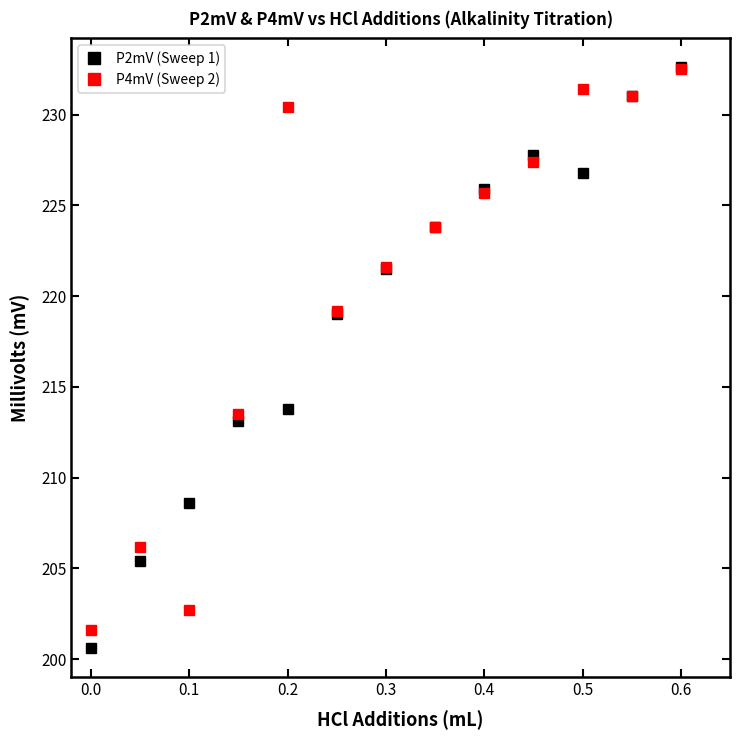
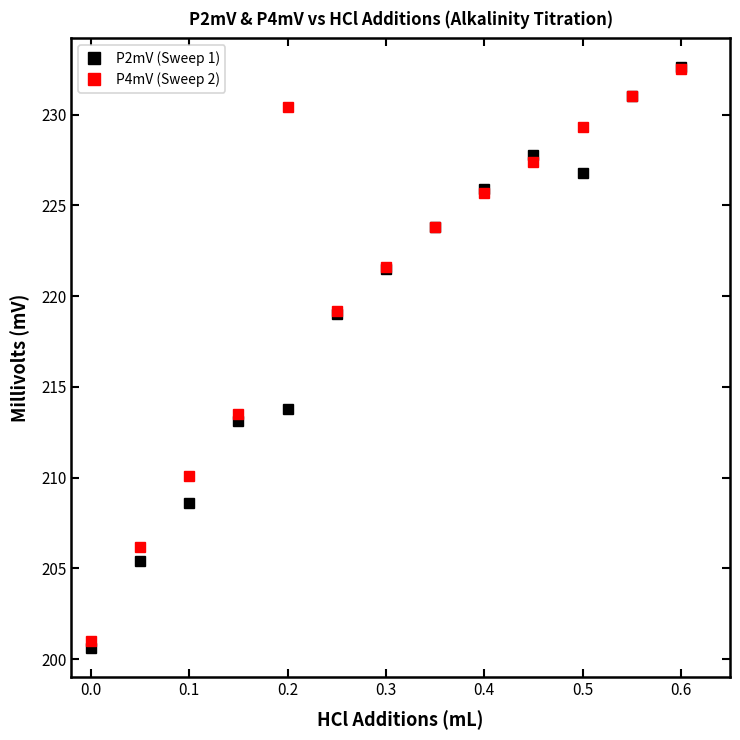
P4mV (Sweep 2), 0.0: 201.6 -> 201.0
P4mV (Sweep 2), 0.1: 202.7 -> 210.1
P4mV (Sweep 2), 0.5: 231.4 -> 229.3
